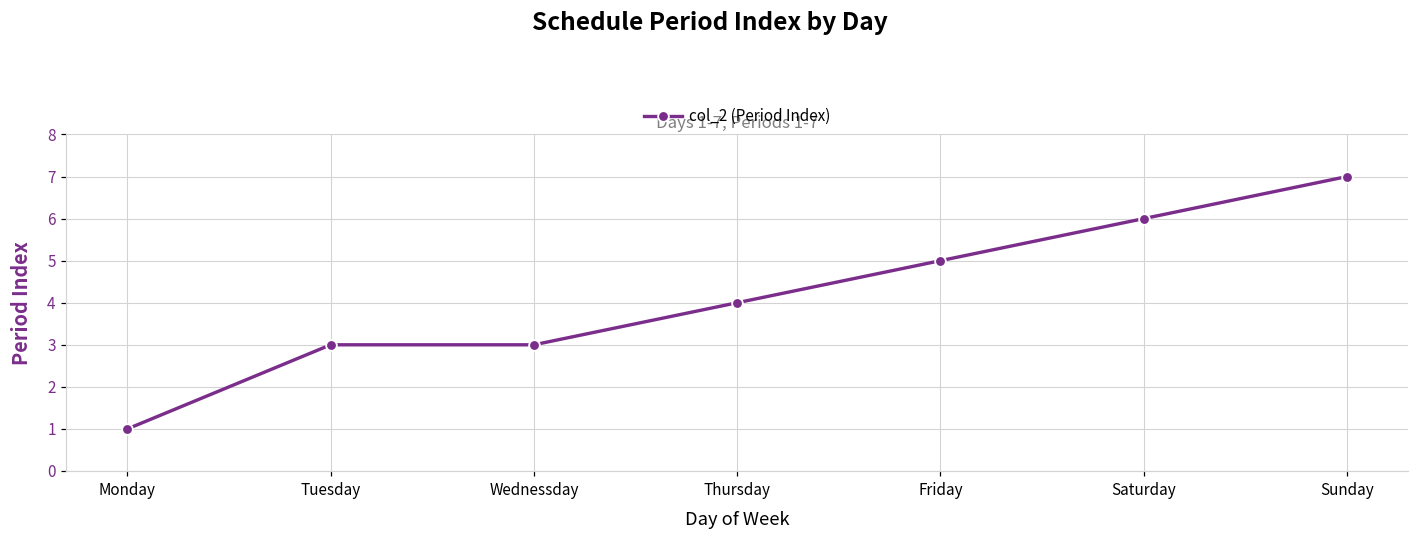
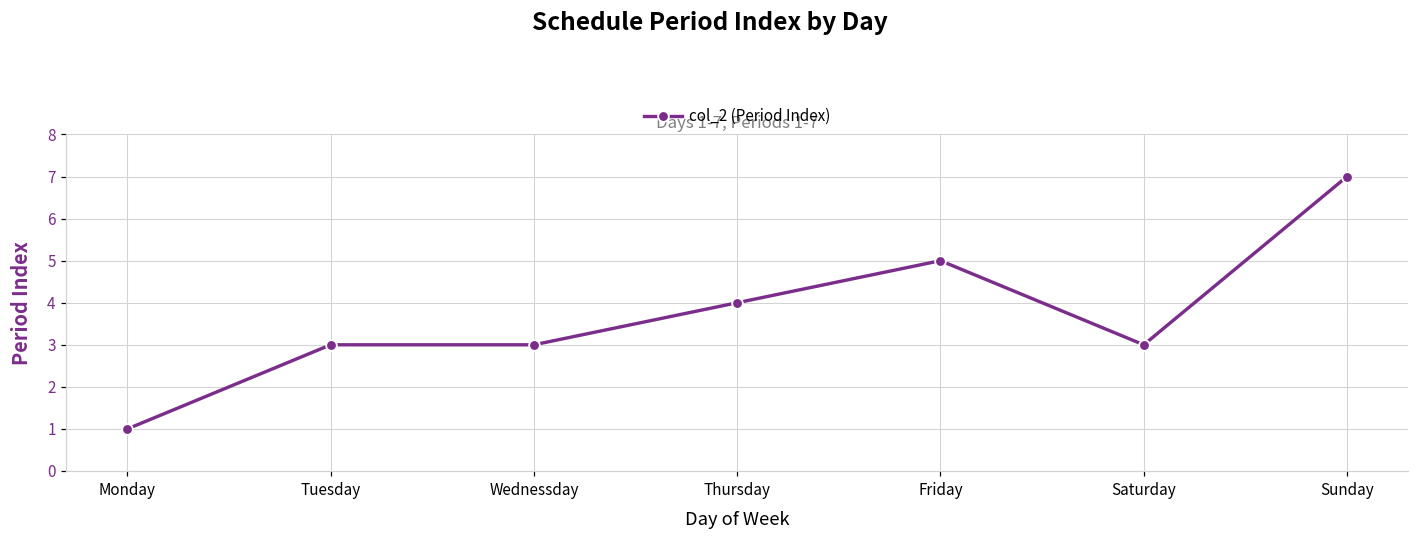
Saturday: 6 -> 3
